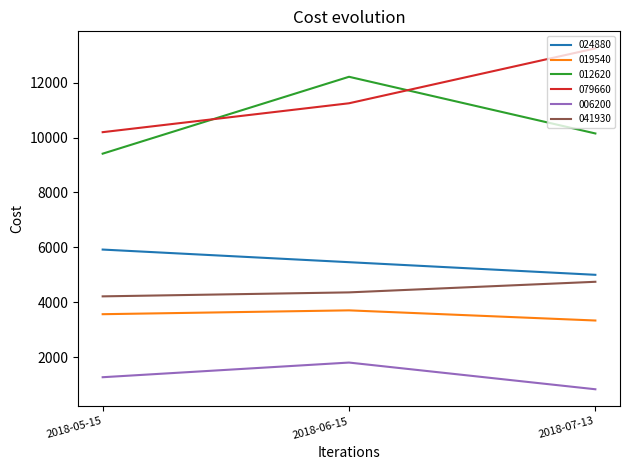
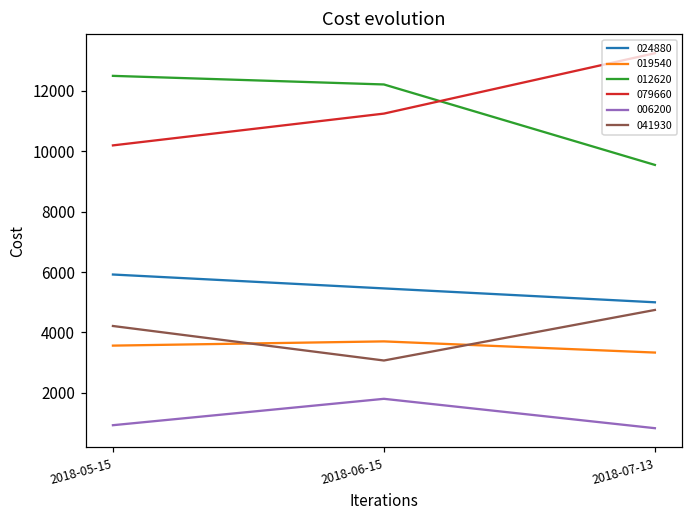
012620, 2018-05-15: 9400 -> 12500
006200, 2018-05-15: 1300 -> 900
041930, 2018-06-15: 4400 -> 3100
012620, 2018-07-13: 10200 -> 9600
